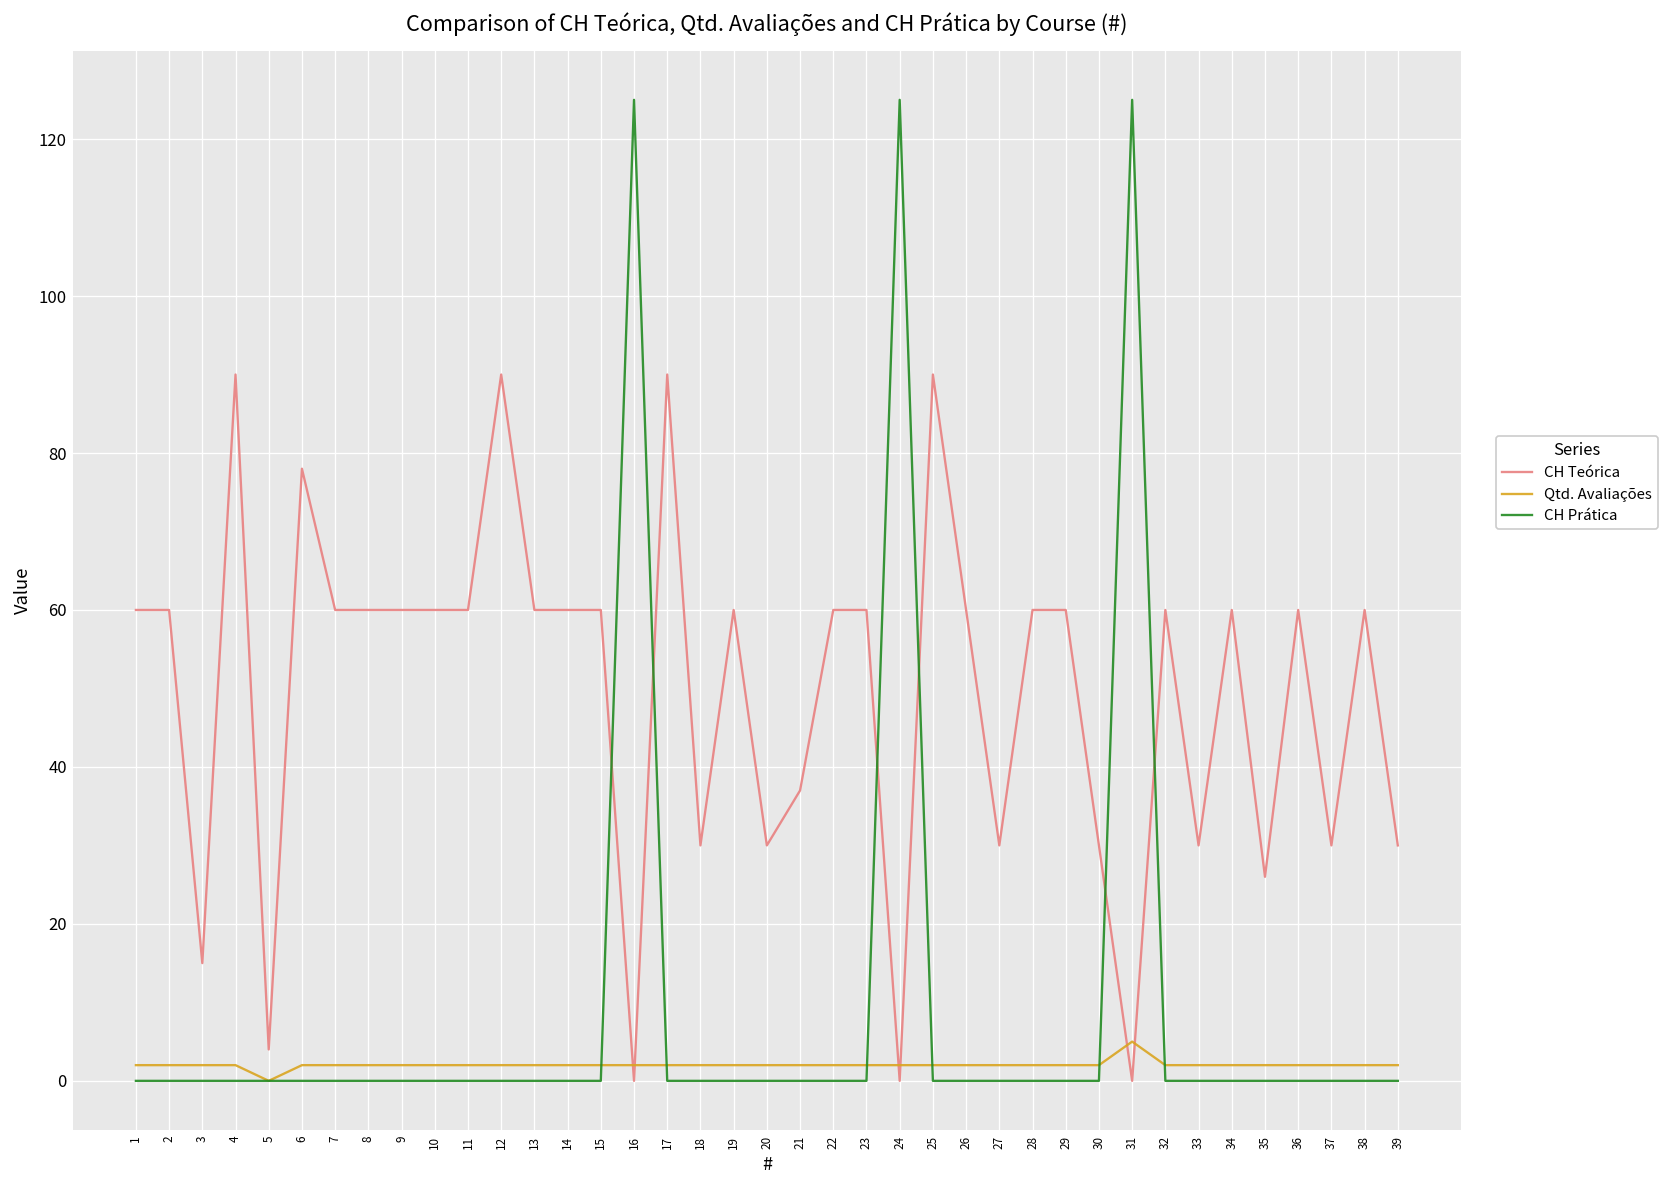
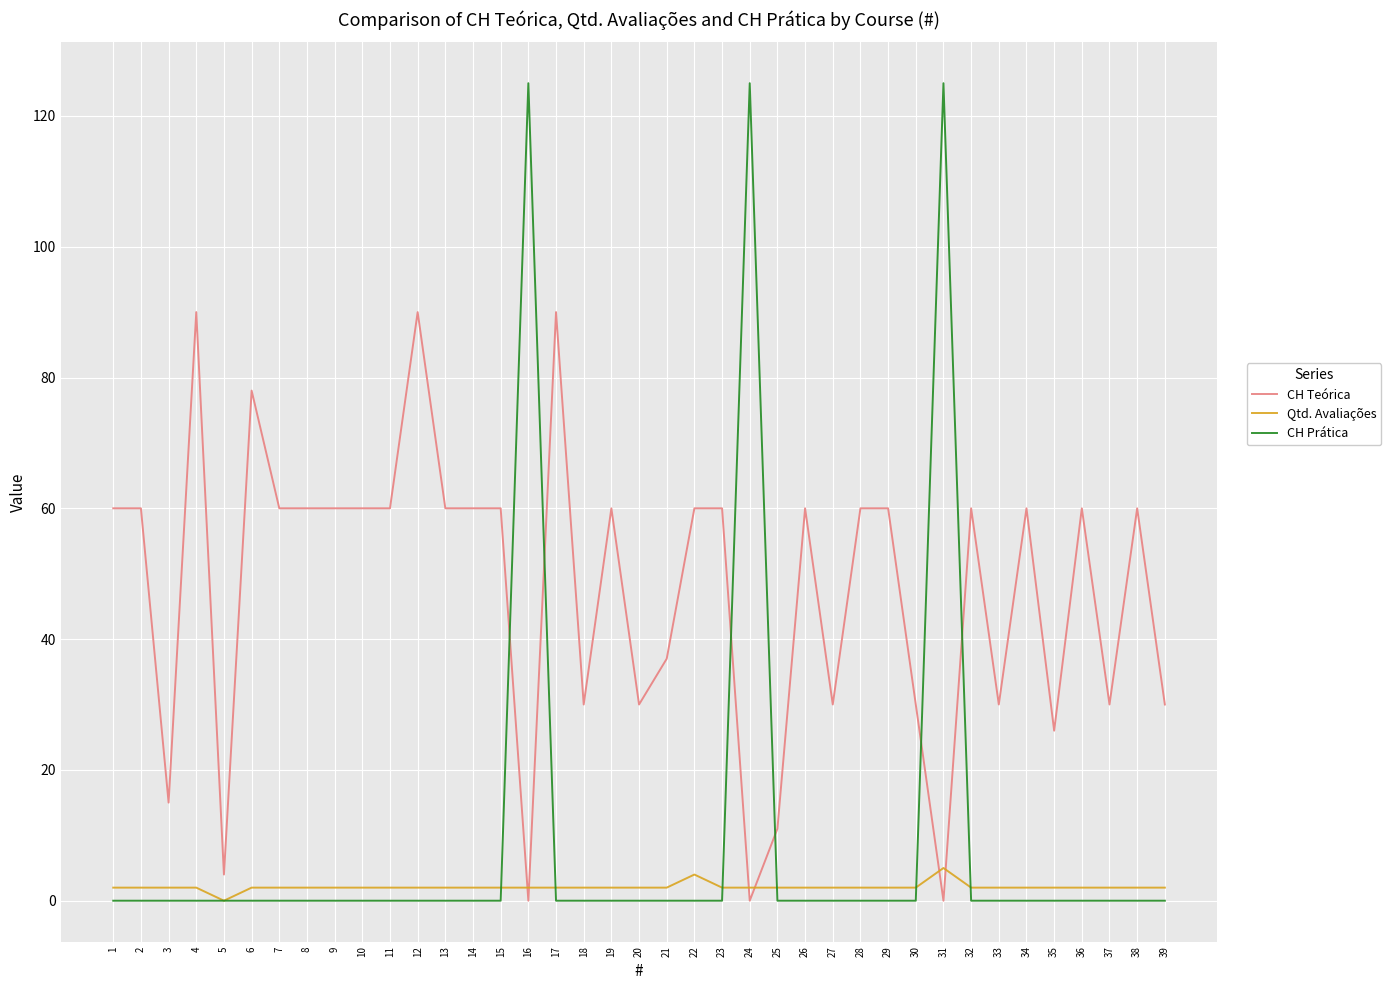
Qtd. Avaliações, 22: 2 -> 4
CH Teórica, 25: 90 -> 11
